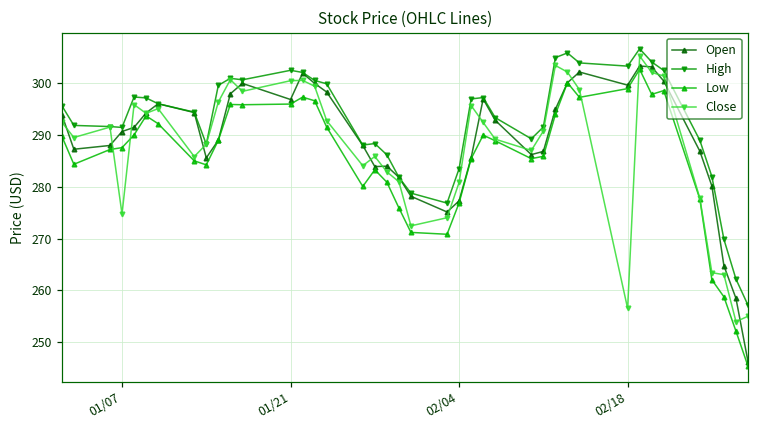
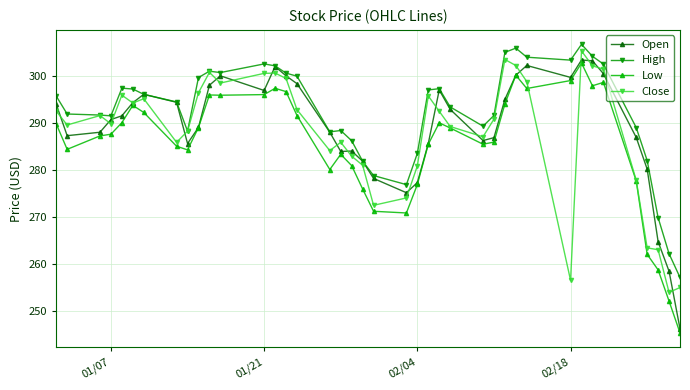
Close, 01/07: 275 -> 290
